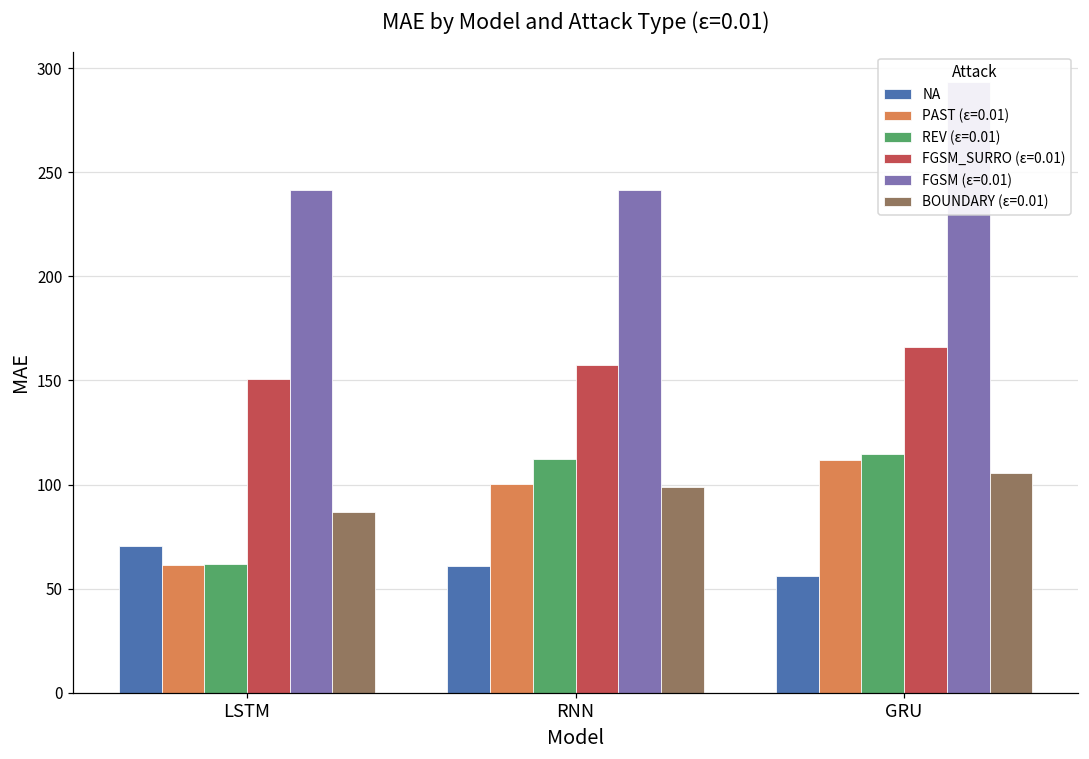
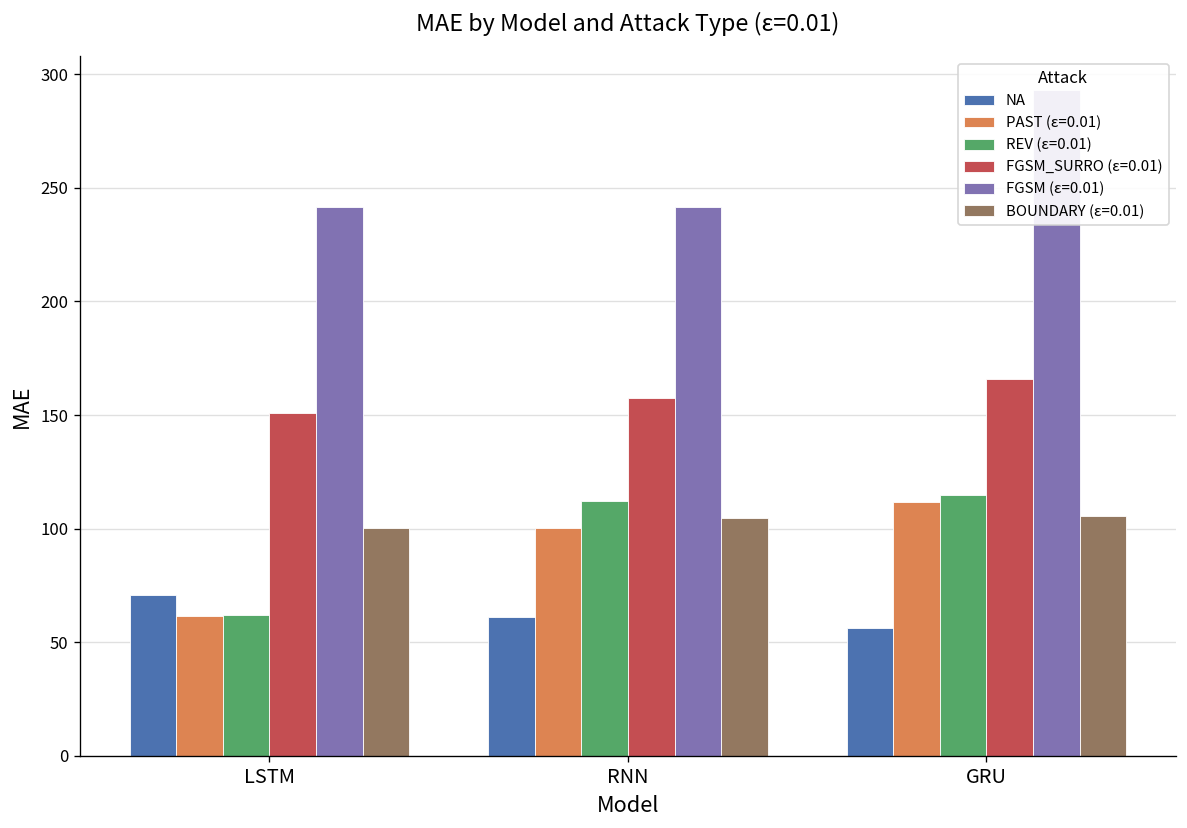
BOUNDARY (ε=0.01), LSTM: 87 -> 100
BOUNDARY (ε=0.01), RNN: 99 -> 105
